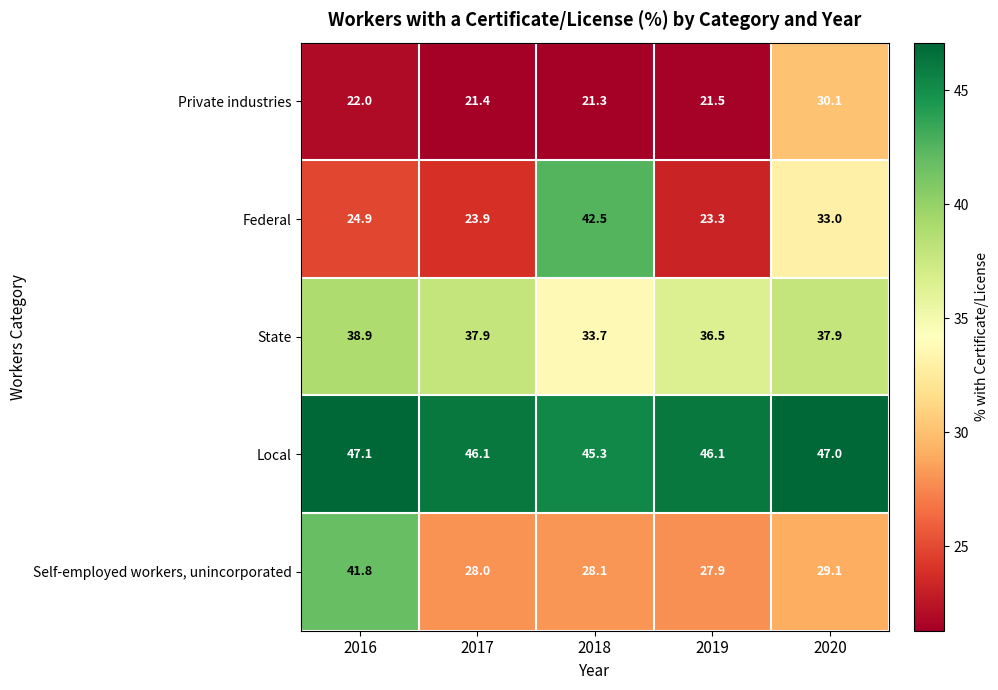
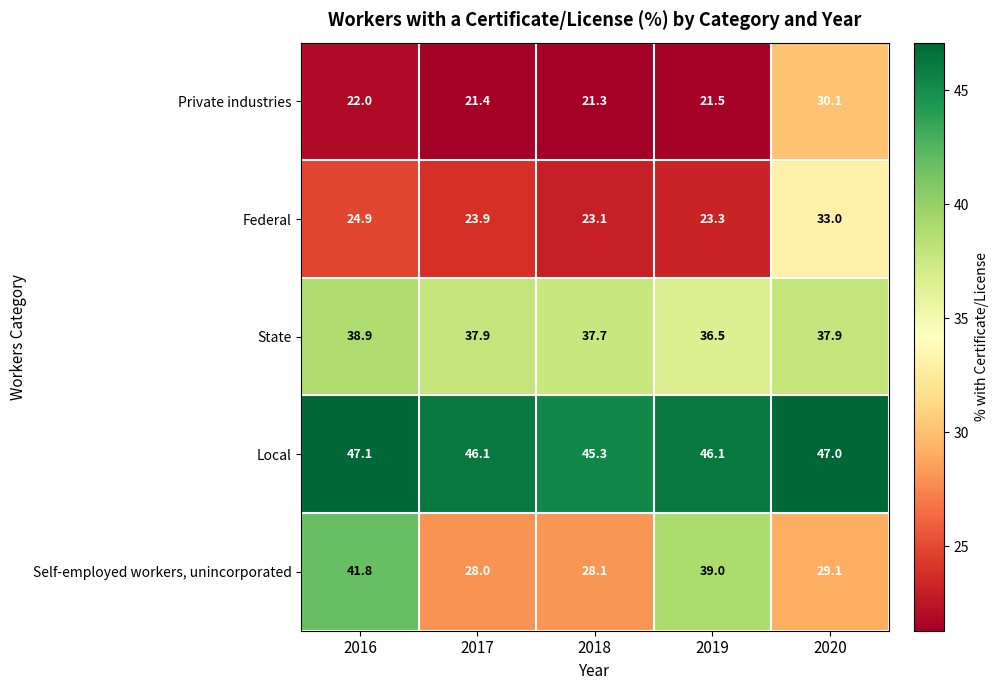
Federal, 2018: 42.5 -> 23.1
State, 2018: 33.7 -> 37.7
Self-employed workers, unincorporated, 2019: 27.9 -> 39.0
